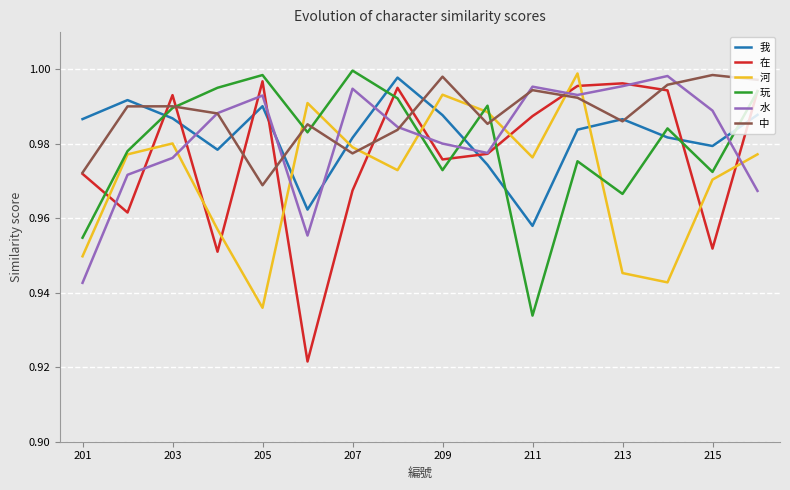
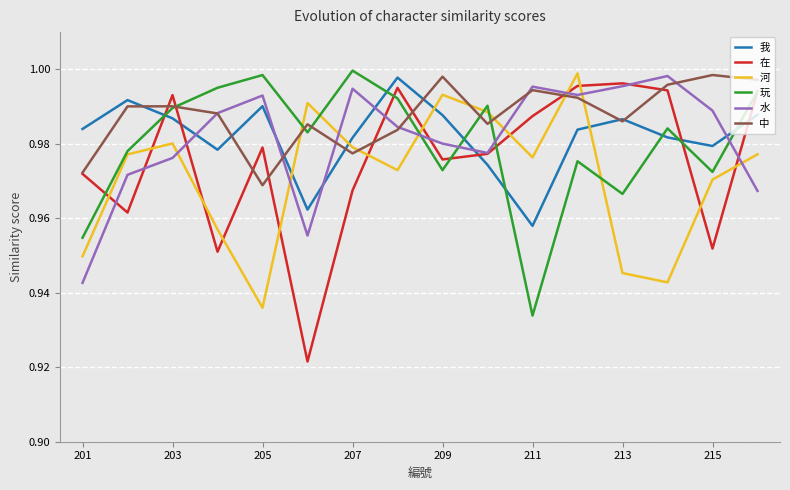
我, 201: 0.987 -> 0.984
在, 205: 0.997 -> 0.979
